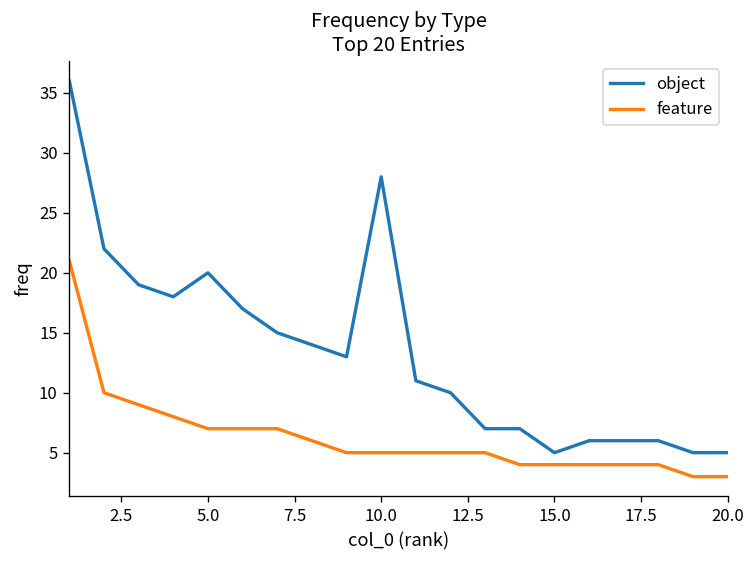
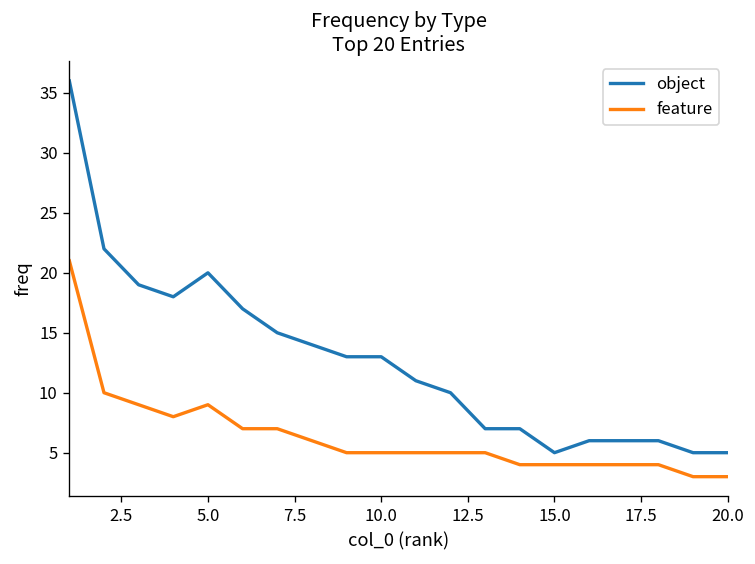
feature, 5.0: 7 -> 9
object, 10.0: 28 -> 13
